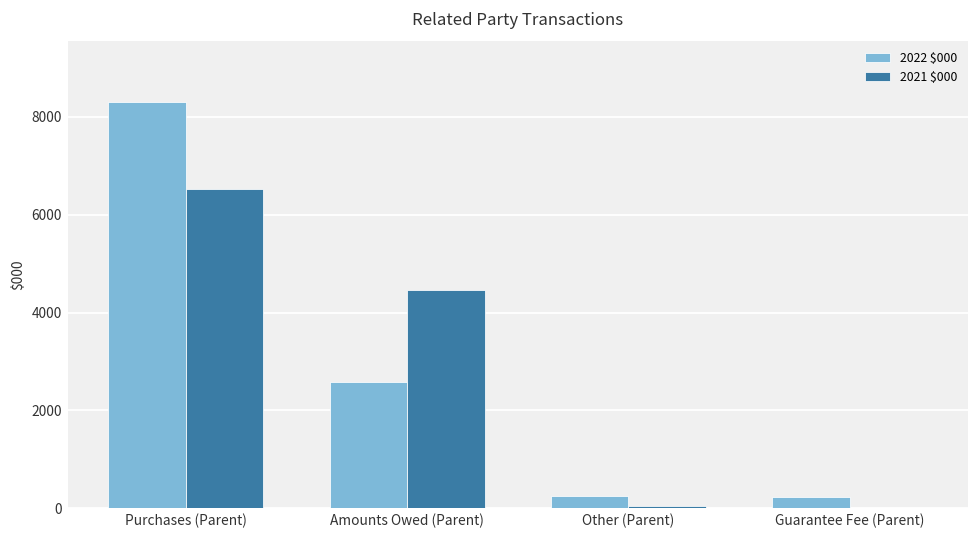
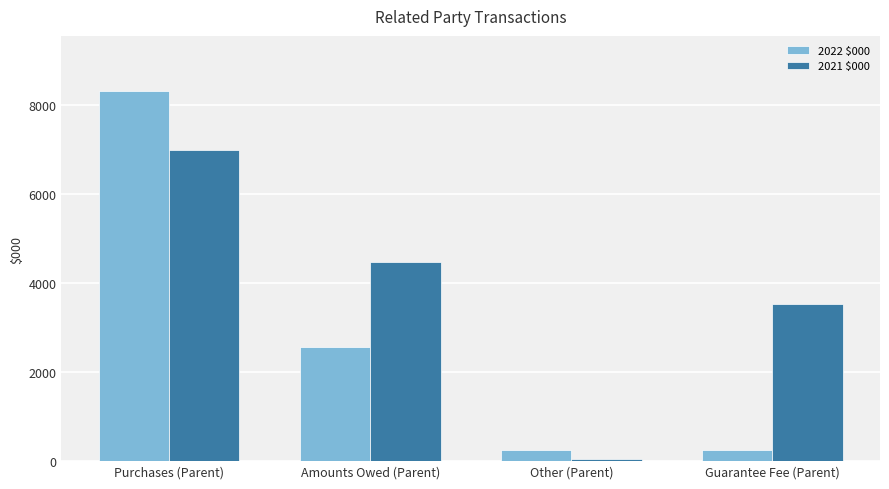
2021 $000, Purchases (Parent): 6500 -> 7000
2021 $000, Guarantee Fee (Parent): 0 -> 3500
